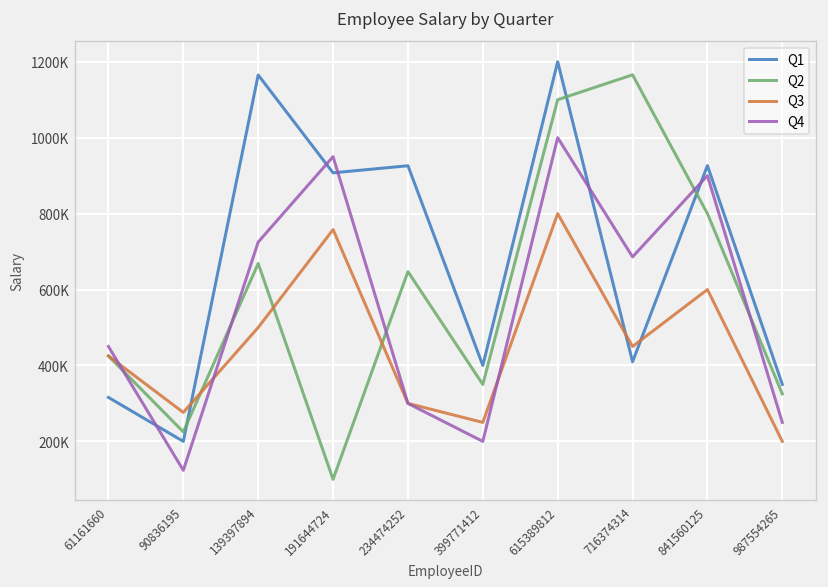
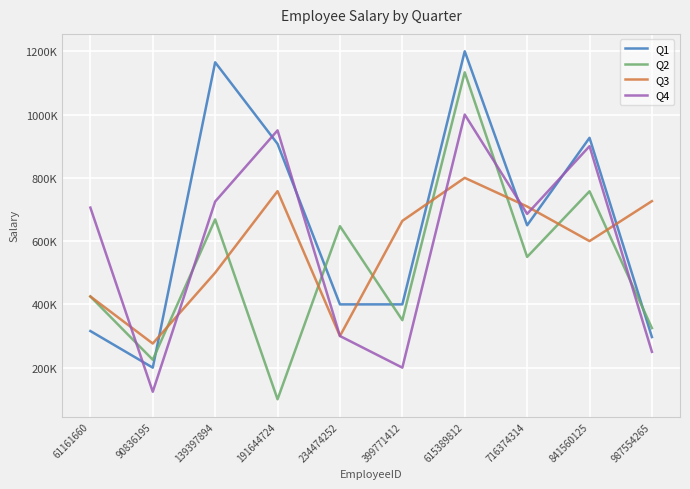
Q4, 61161660: 450000 -> 710000
Q1, 234474252: 930000 -> 400000
Q3, 399771412: 250000 -> 660000
Q2, 615389812: 1100000 -> 1130000
Q1, 716374314: 410000 -> 650000
Q2, 716374314: 1170000 -> 550000
Q3, 716374314: 450000 -> 710000
Q2, 841560125: 800000 -> 760000
Q1, 987554265: 350000 -> 300000
Q3, 987554265: 200000 -> 730000
